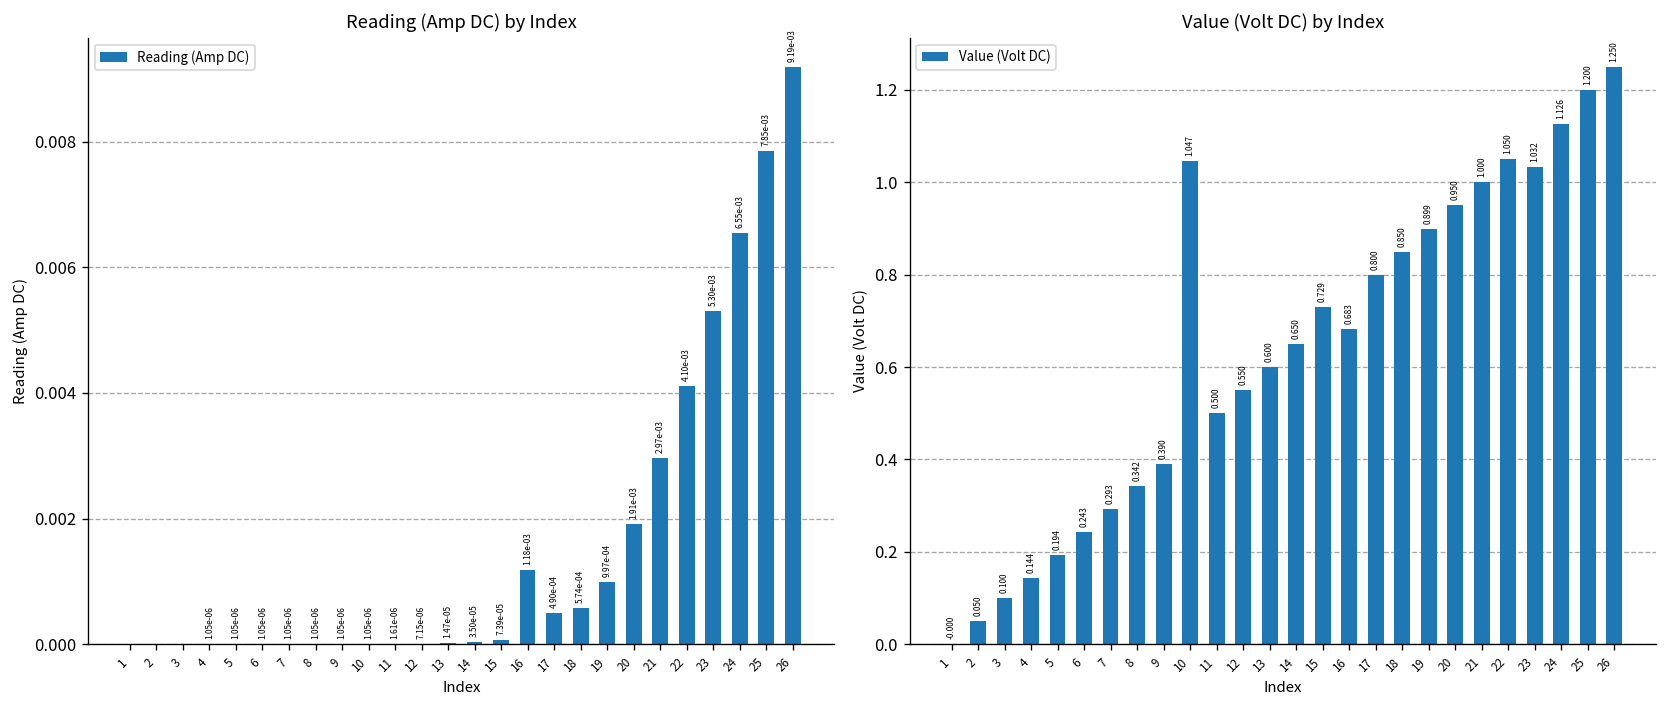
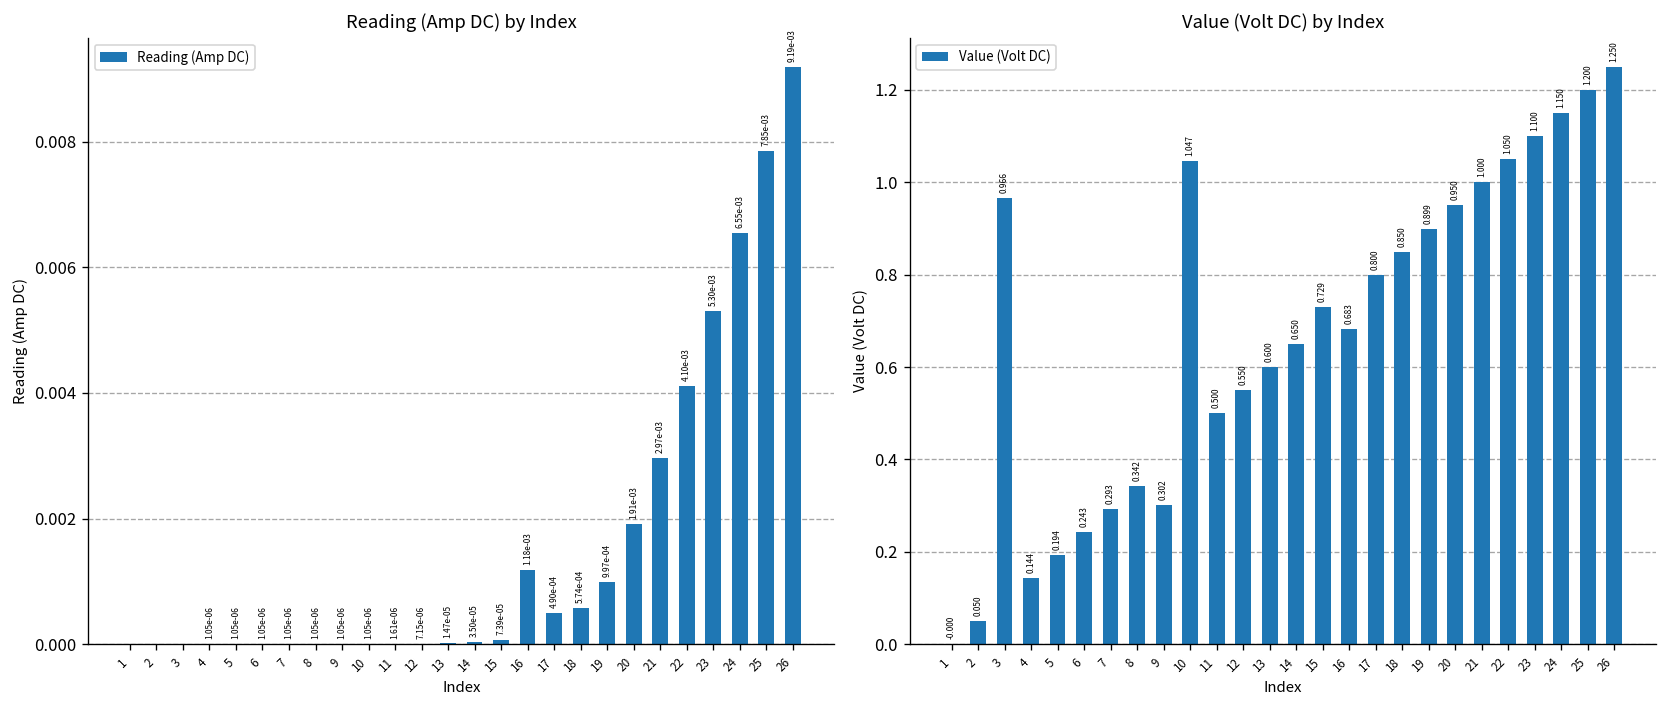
Value (Volt DC) by Index, 3: 0.100 -> 0.966
Value (Volt DC) by Index, 9: 0.390 -> 0.302
Value (Volt DC) by Index, 23: 1.032 -> 1.100
Value (Volt DC) by Index, 24: 1.126 -> 1.150
